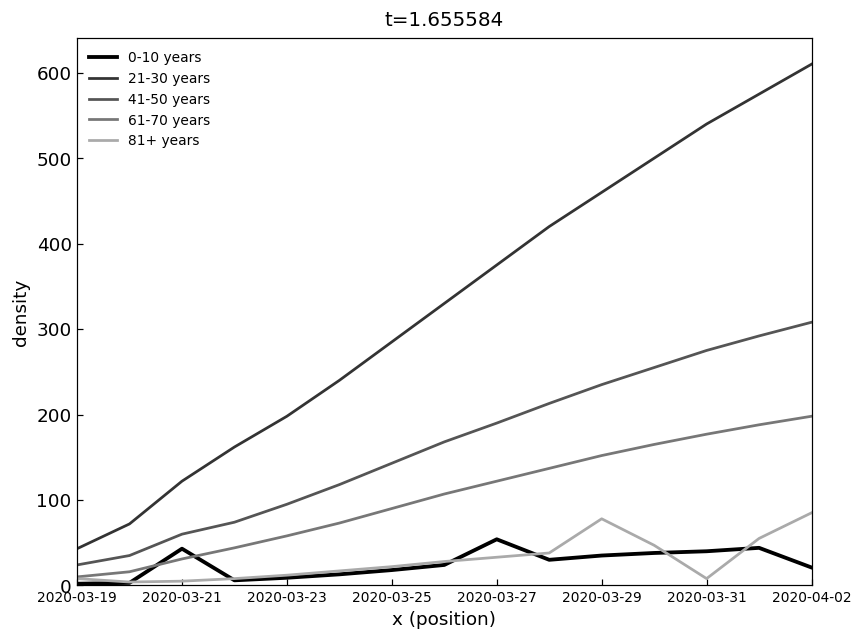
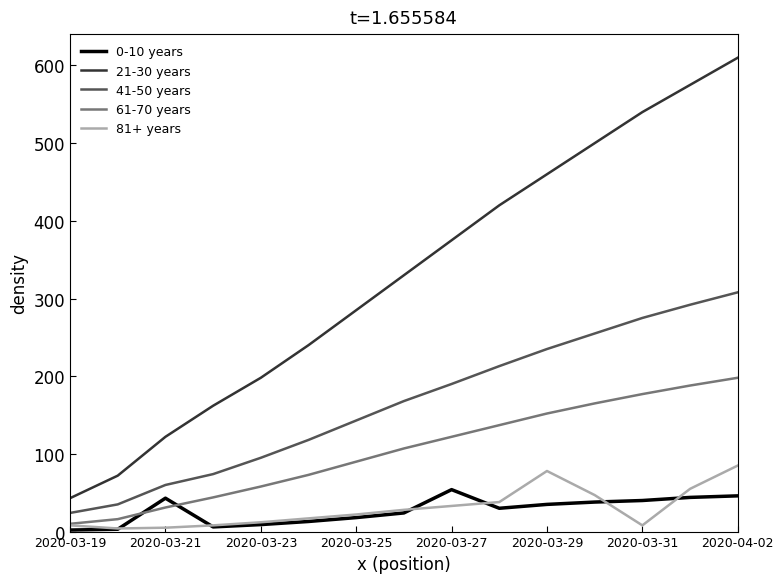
0-10 years, 2020-04-02: 20 -> 50
